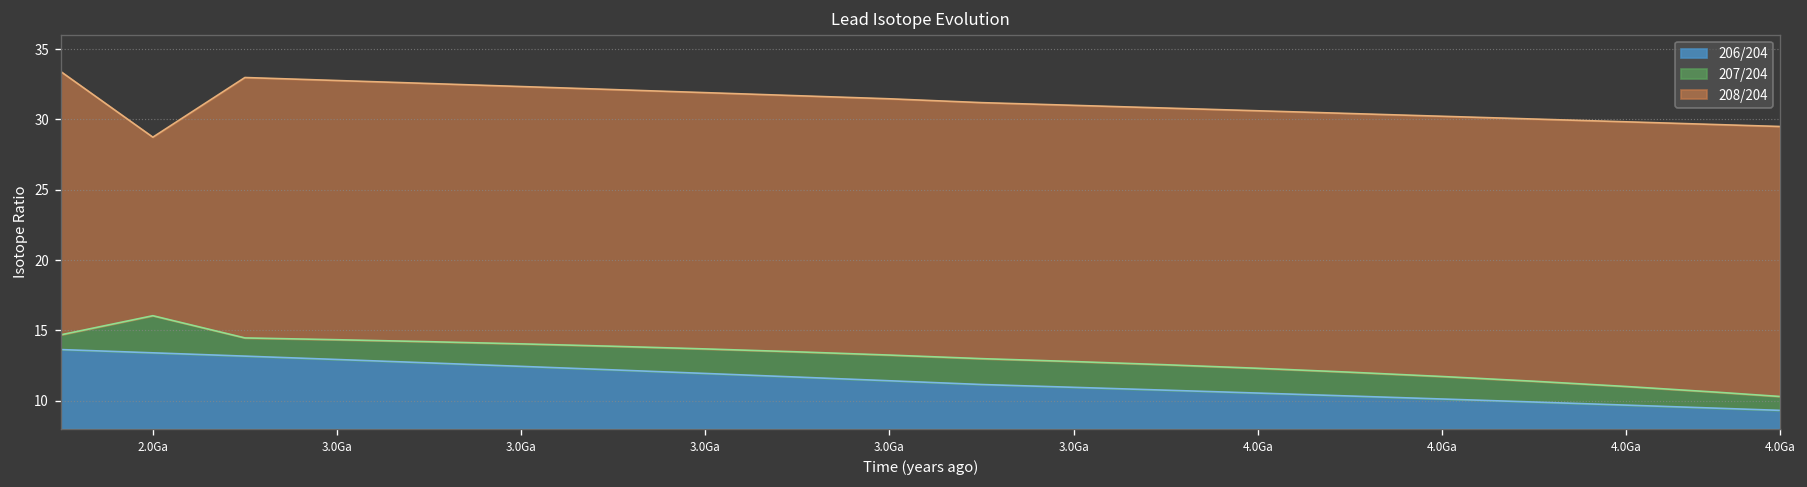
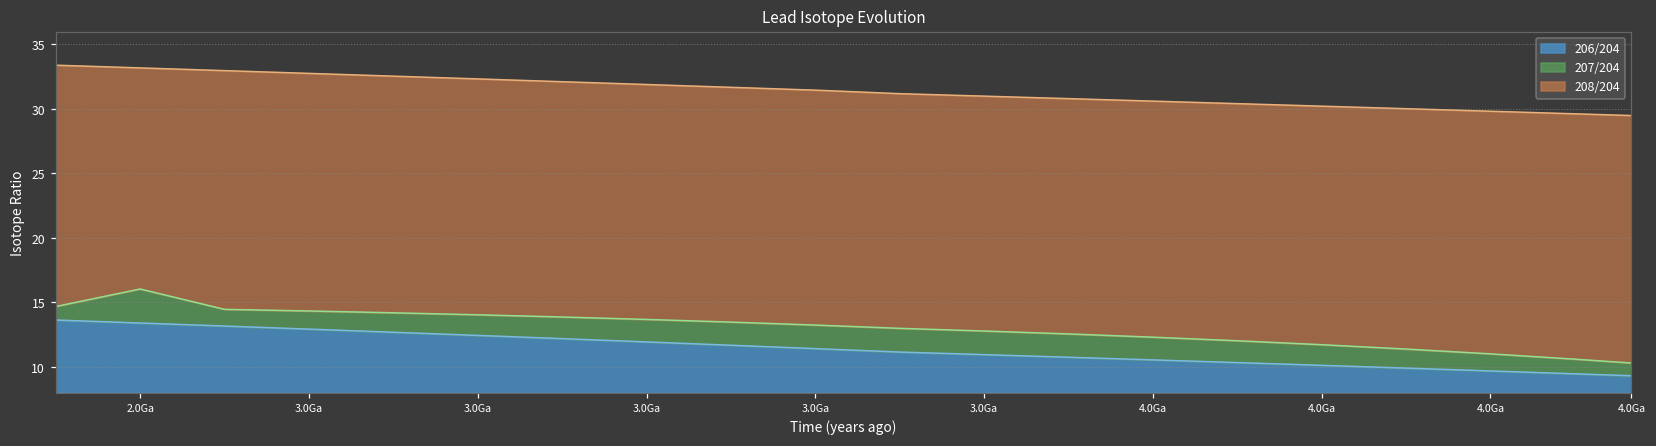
208/204, 2.0Ga: 28.7 -> 33.2
